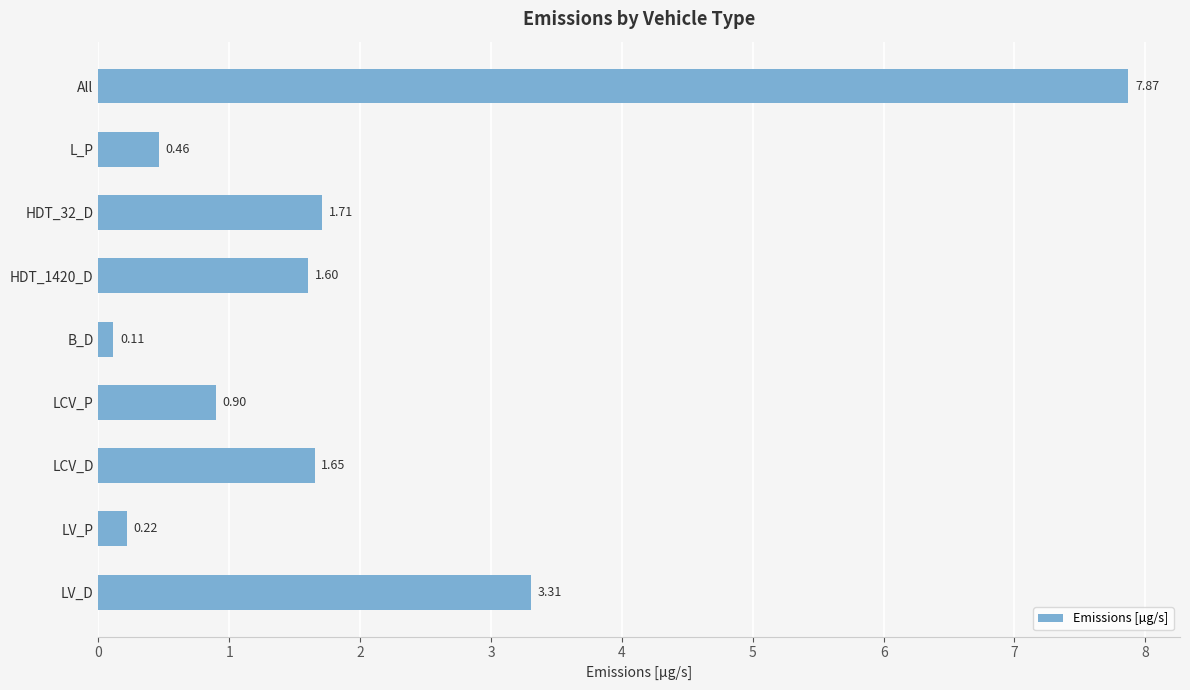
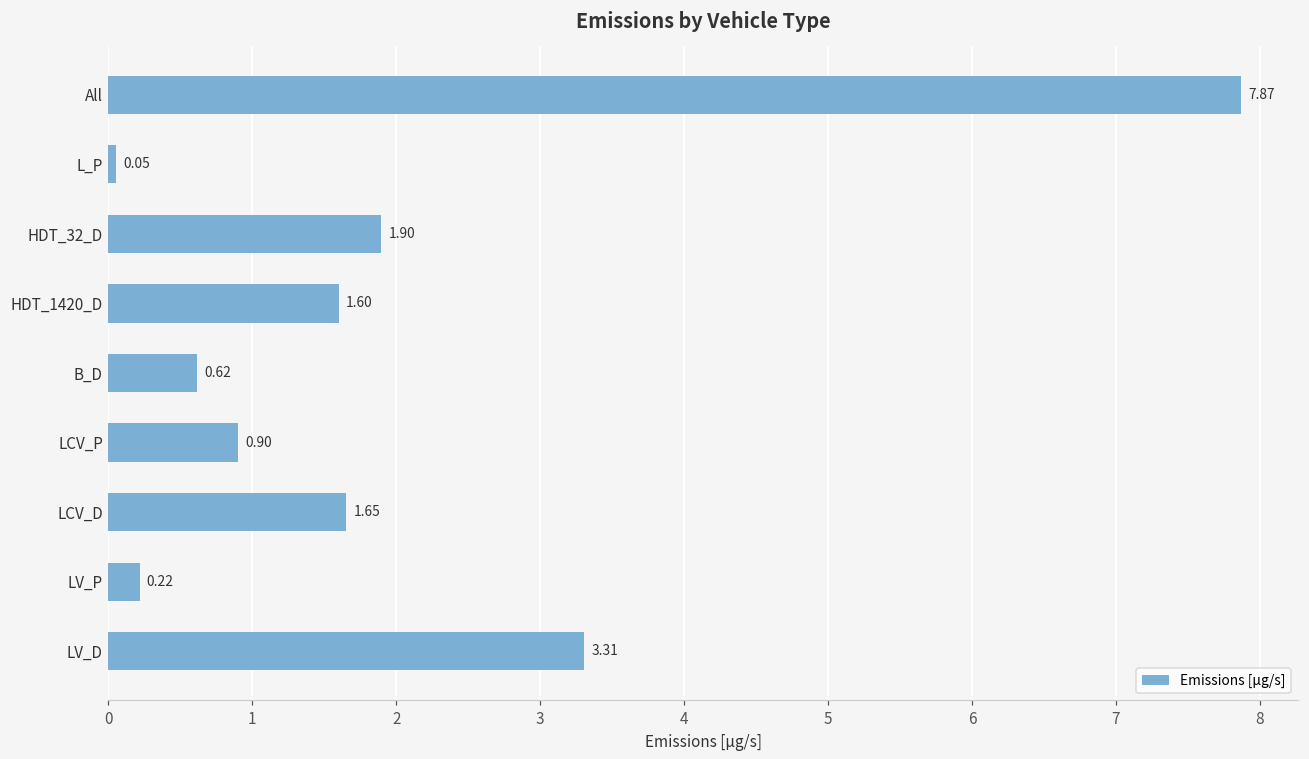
L_P: 0.46 -> 0.05
HDT_32_D: 1.71 -> 1.90
B_D: 0.11 -> 0.62
